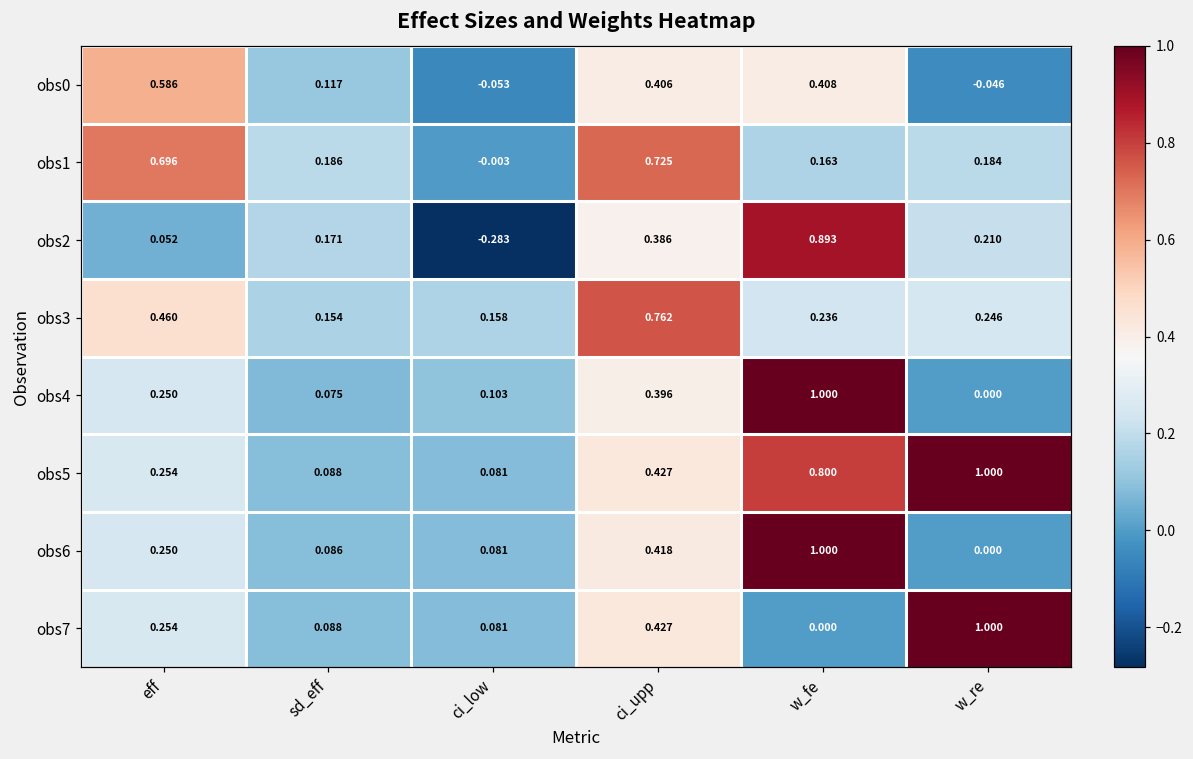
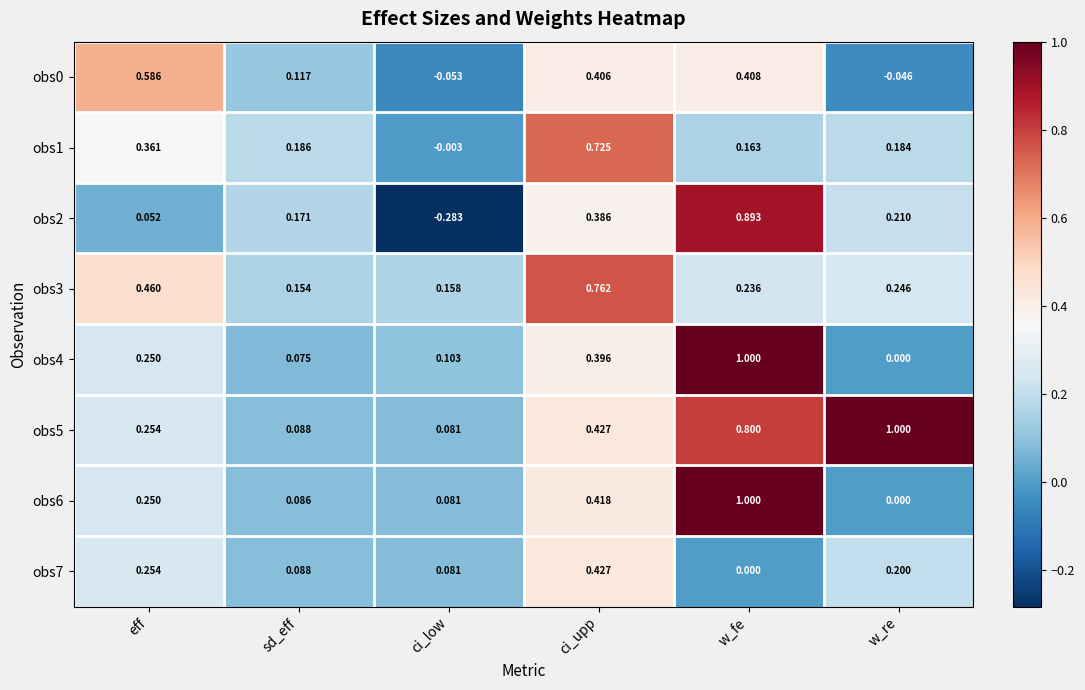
obs1, eff: 0.696 -> 0.361
obs7, w_re: 1.000 -> 0.200
